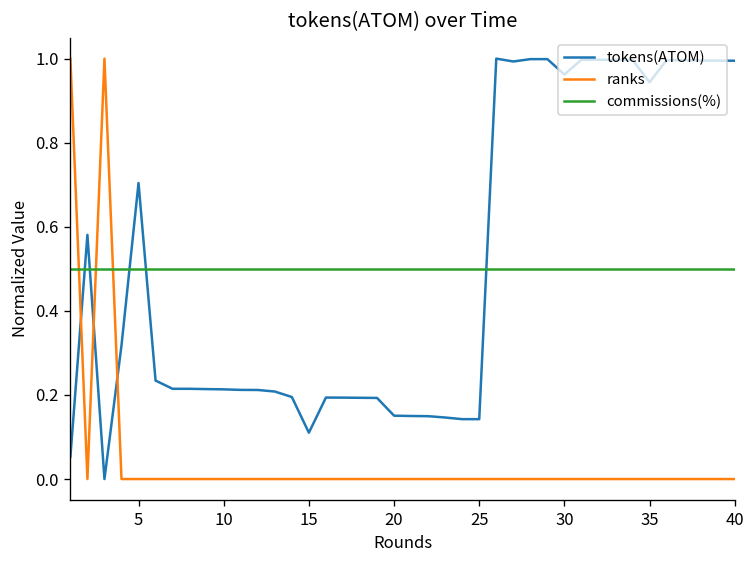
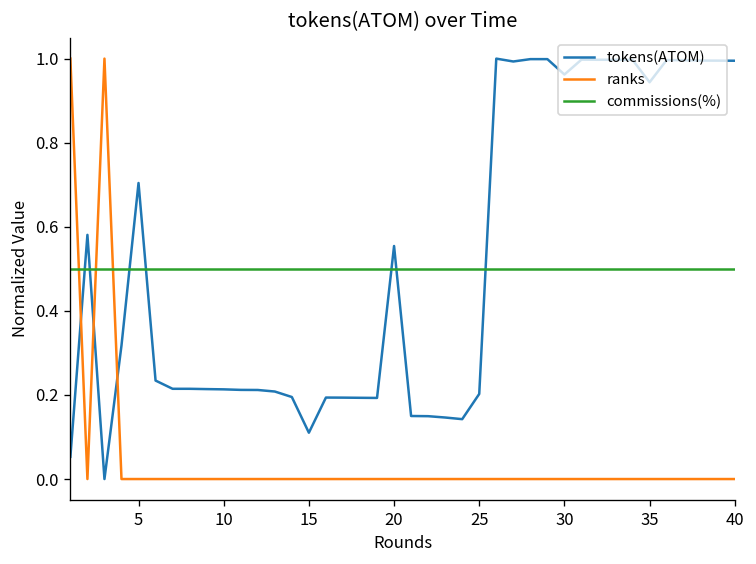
tokens(ATOM), 20: 0.15 -> 0.55
tokens(ATOM), 25: 0.14 -> 0.20
